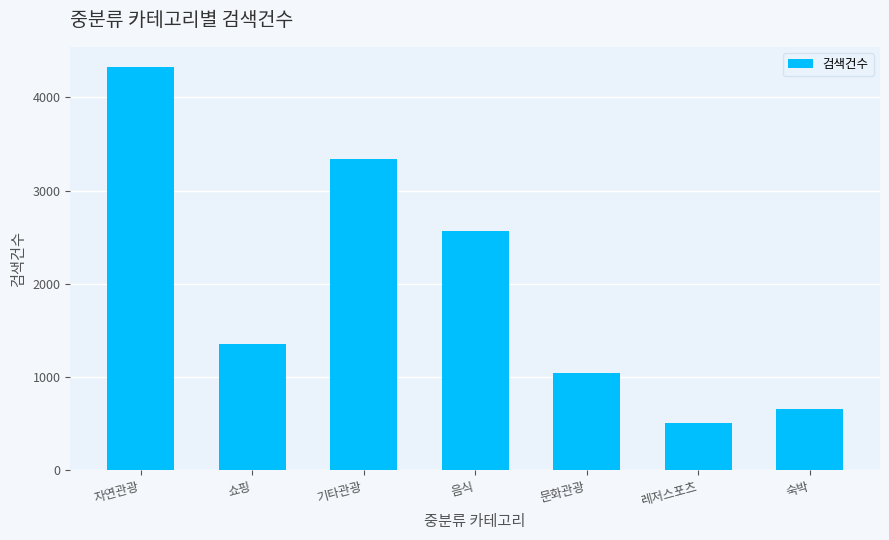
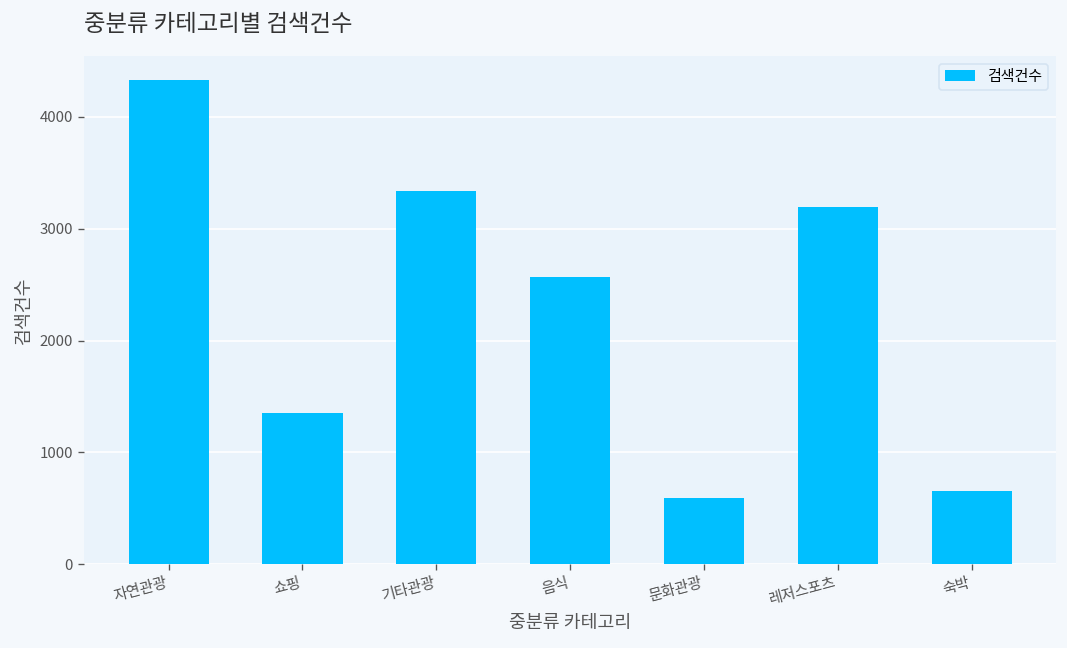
문화관광: 1000 -> 600
레저스포츠: 500 -> 3200
